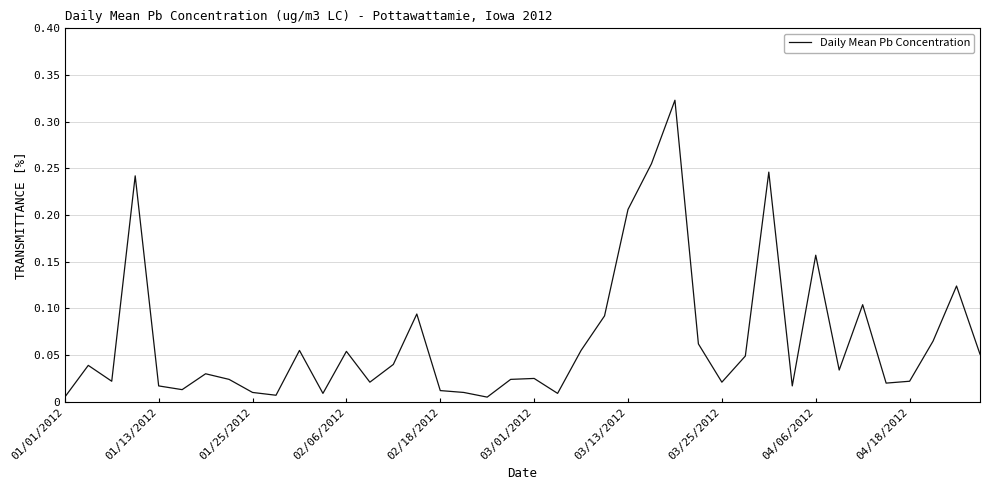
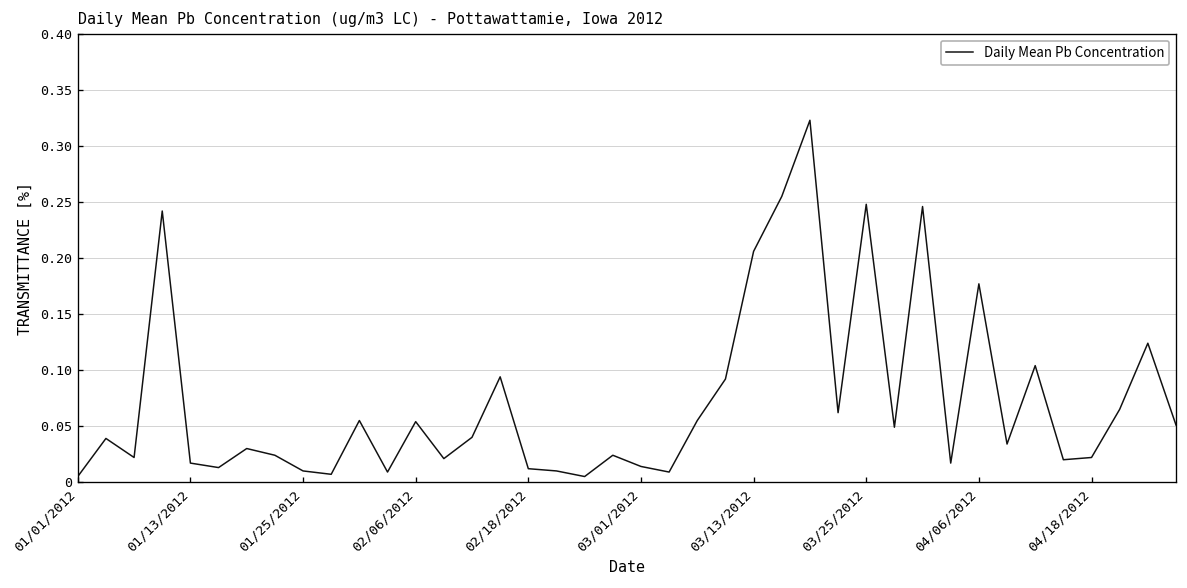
03/01/2012: 0.03 -> 0.01
03/25/2012: 0.02 -> 0.25
04/06/2012: 0.16 -> 0.18
